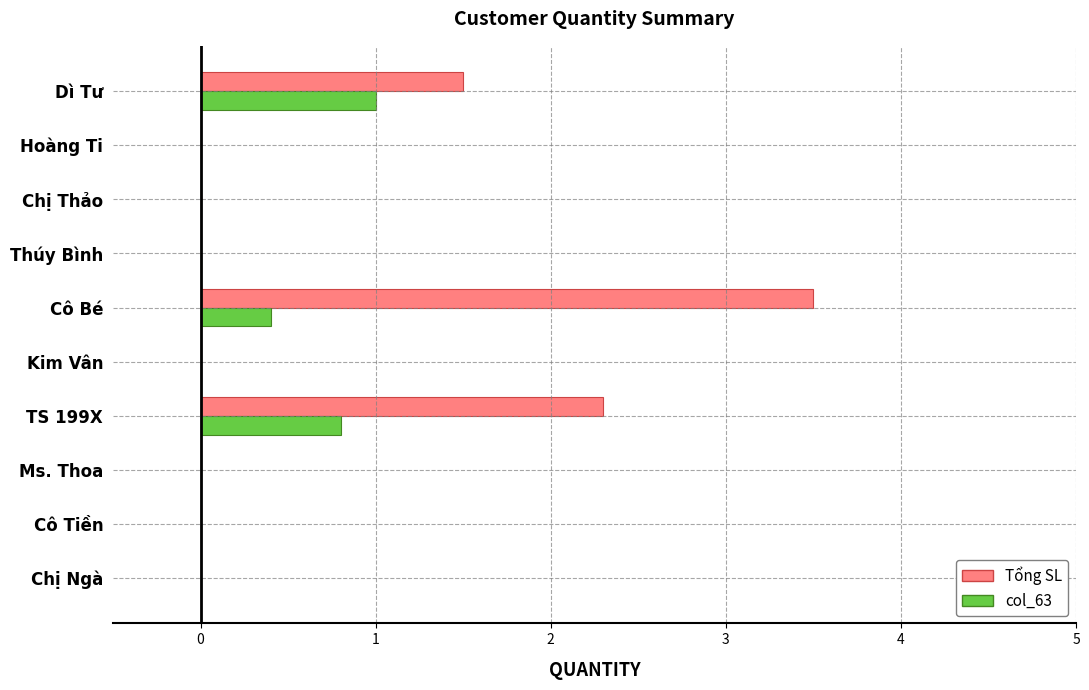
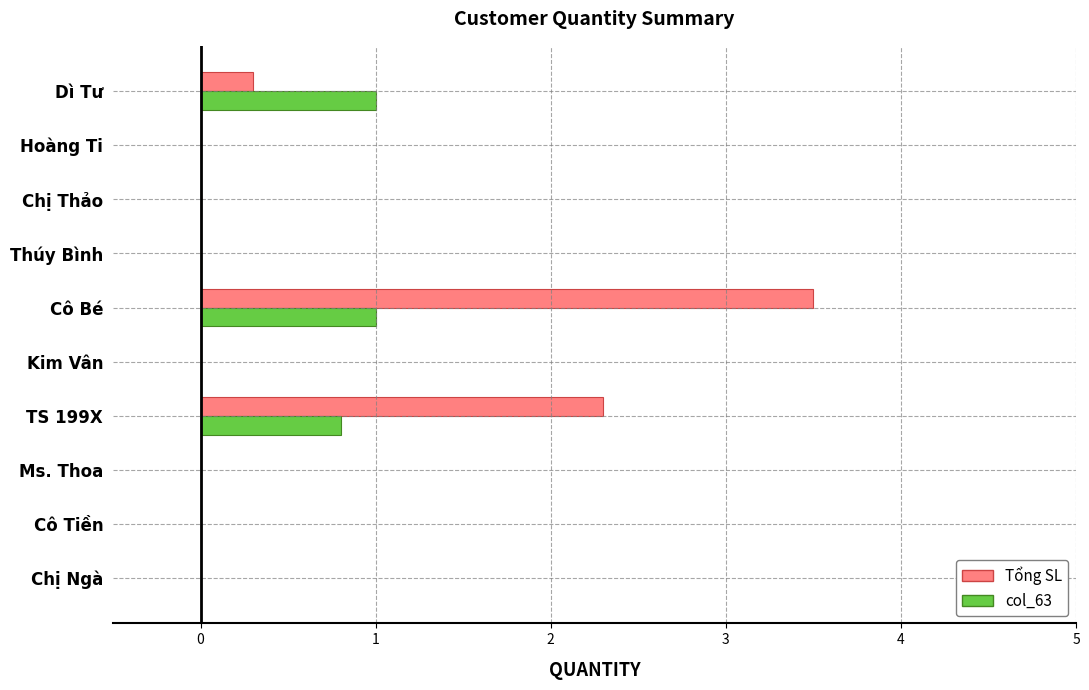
Tổng SL, Dì Tư: 1.5 -> 0.3
col_63, Cô Bé: 0.4 -> 1.0
